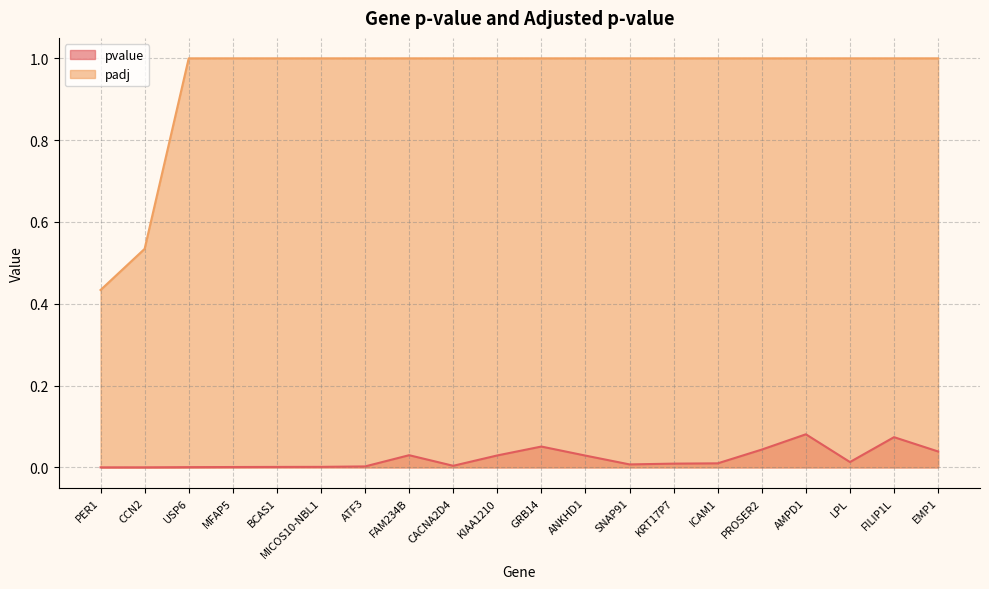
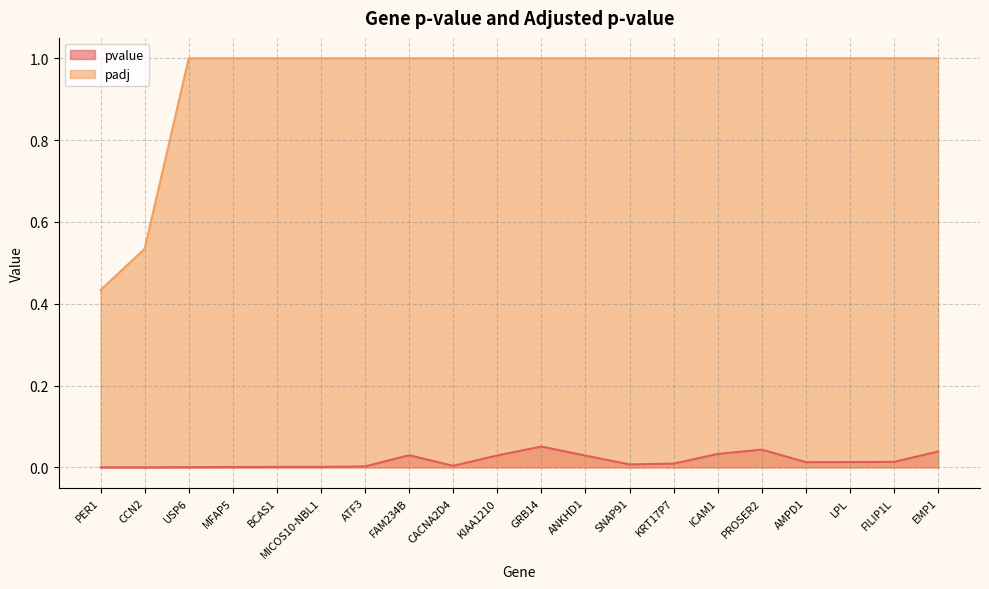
pvalue, ICAM1: 0.01 -> 0.03
pvalue, AMPD1: 0.08 -> 0.01
pvalue, FILIP1L: 0.07 -> 0.01
